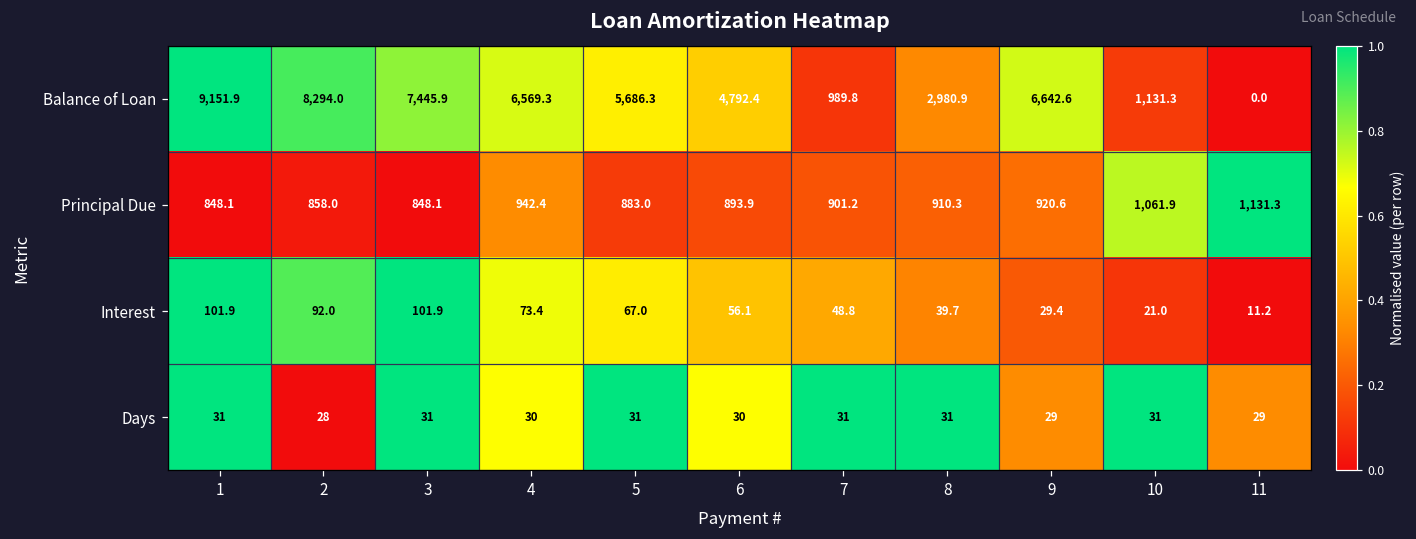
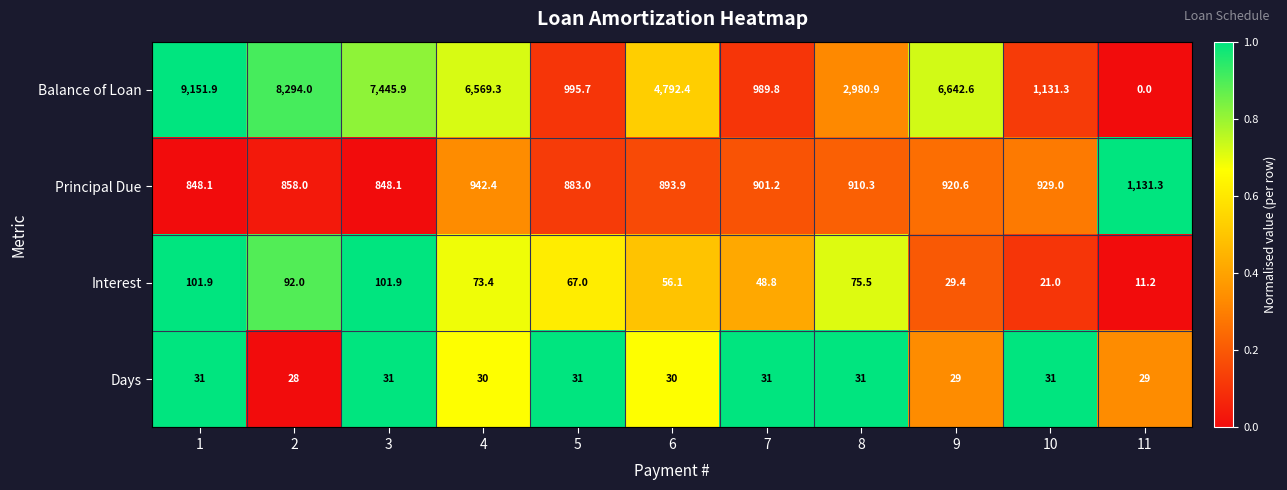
Balance of Loan, 5: 5,686.3 -> 995.7
Principal Due, 10: 1,061.9 -> 929.0
Interest, 8: 39.7 -> 75.5
